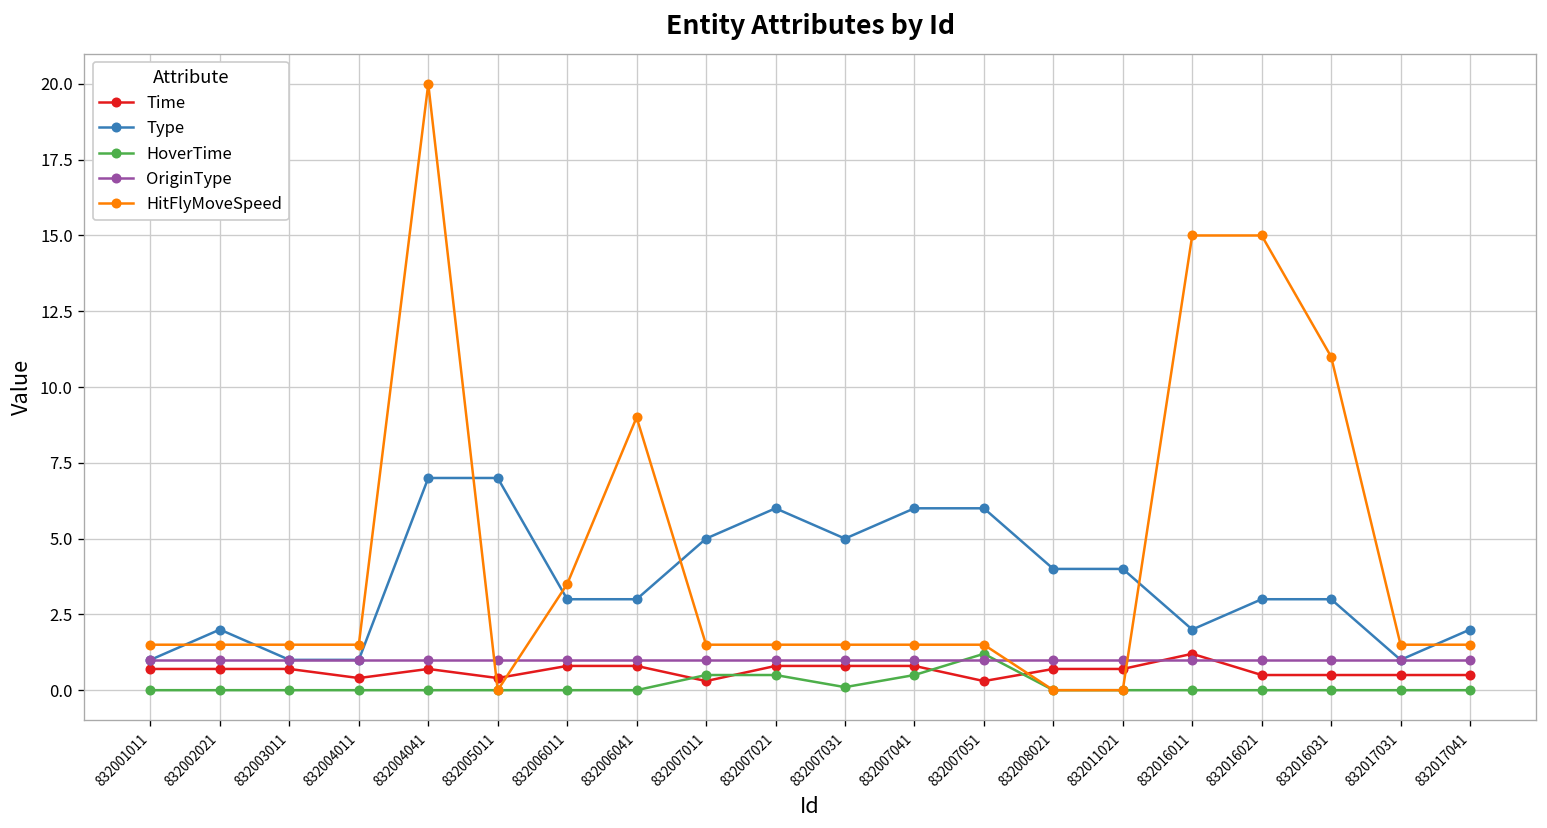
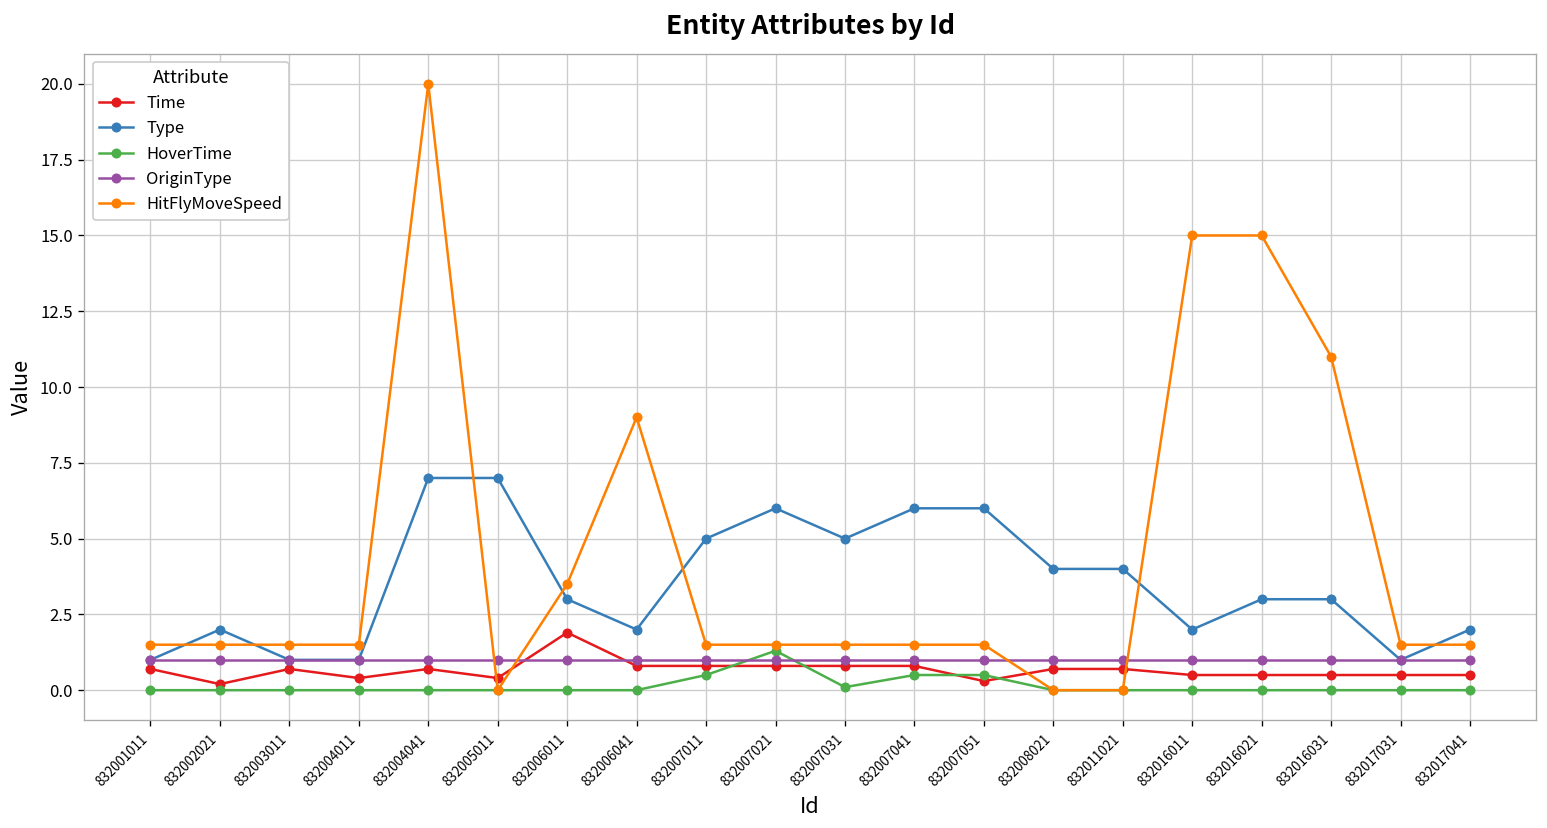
Time, 832002021: 0.7 -> 0.2
Time, 832006011: 0.8 -> 1.9
Type, 832006041: 3 -> 2
Time, 832007011: 0.3 -> 0.8
HoverTime, 832007021: 0.5 -> 1.3
HoverTime, 832007051: 1.2 -> 0.5
Time, 832016011: 1.2 -> 0.5
